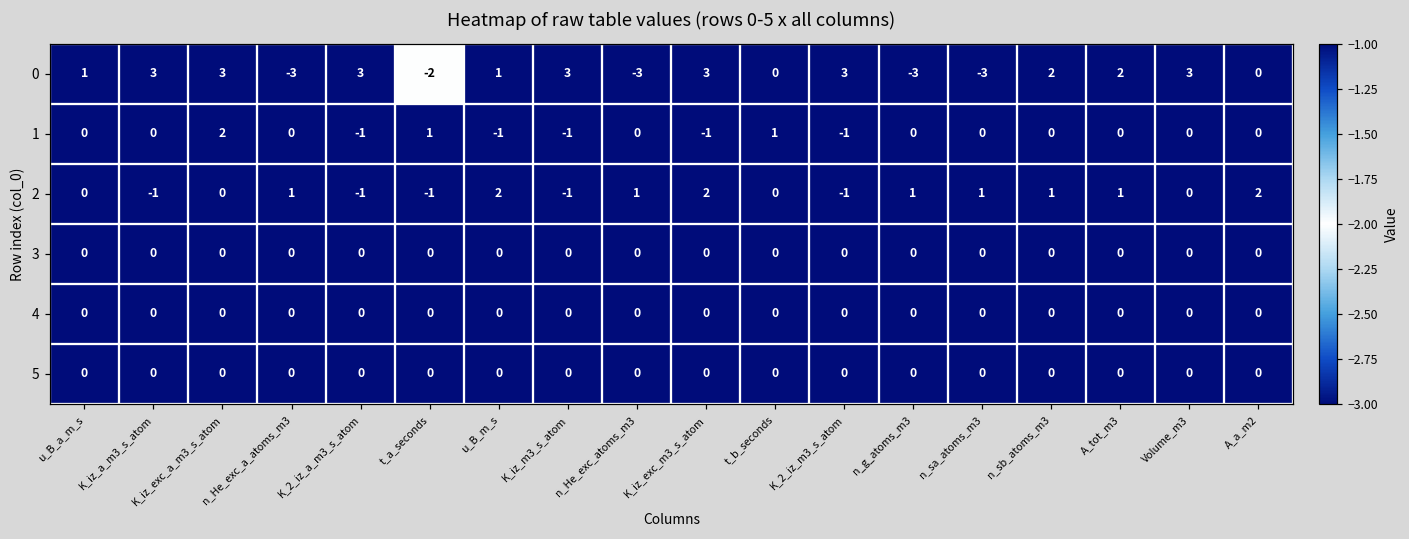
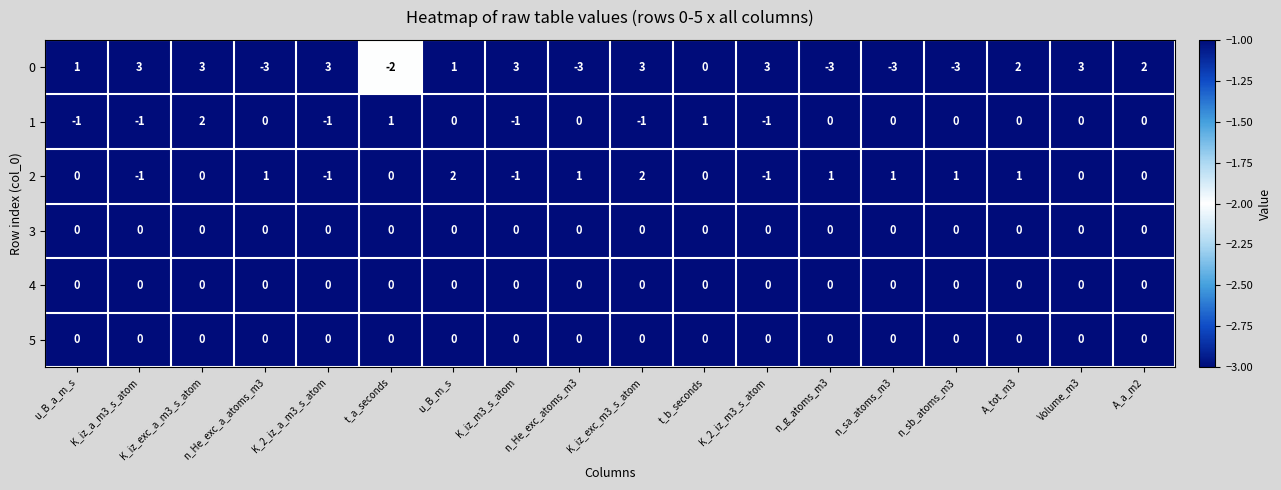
0, n_sb_atoms_m3: 2 -> -3
0, A_a_m2: 0 -> 2
1, u_B_a_m_s: 0 -> -1
1, K_iz_a_m3_s_atom: 0 -> -1
1, u_B_m_s: -1 -> 0
2, t_a_seconds: -1 -> 0
2, A_a_m2: 2 -> 0
